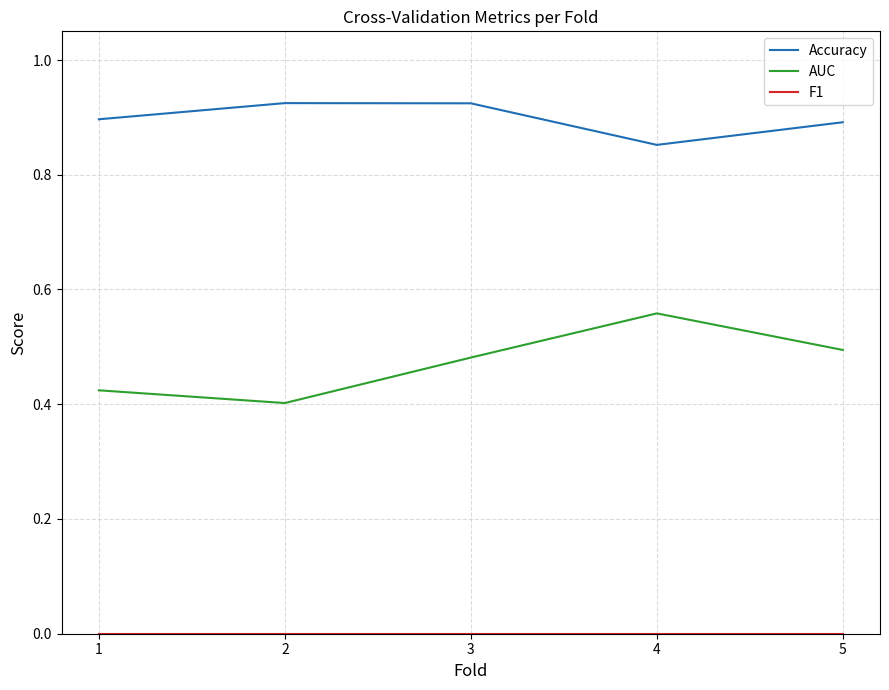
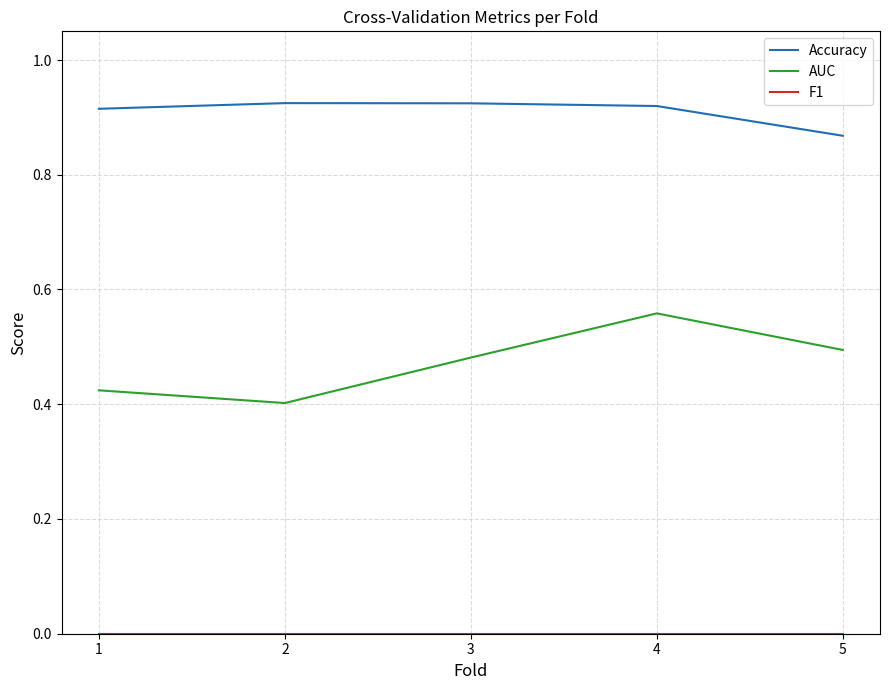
Accuracy, 1: 0.90 -> 0.91
Accuracy, 4: 0.85 -> 0.92
Accuracy, 5: 0.89 -> 0.87
